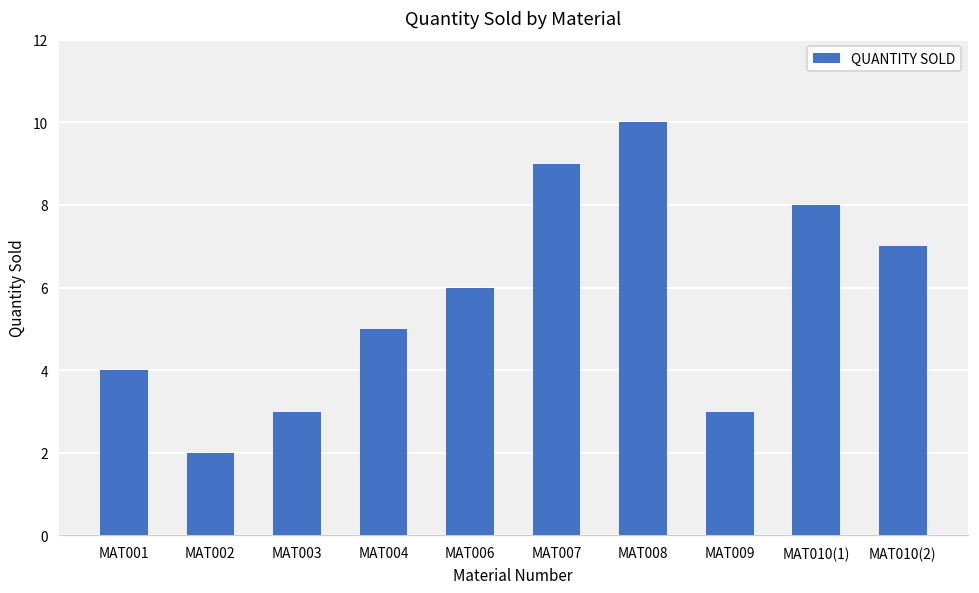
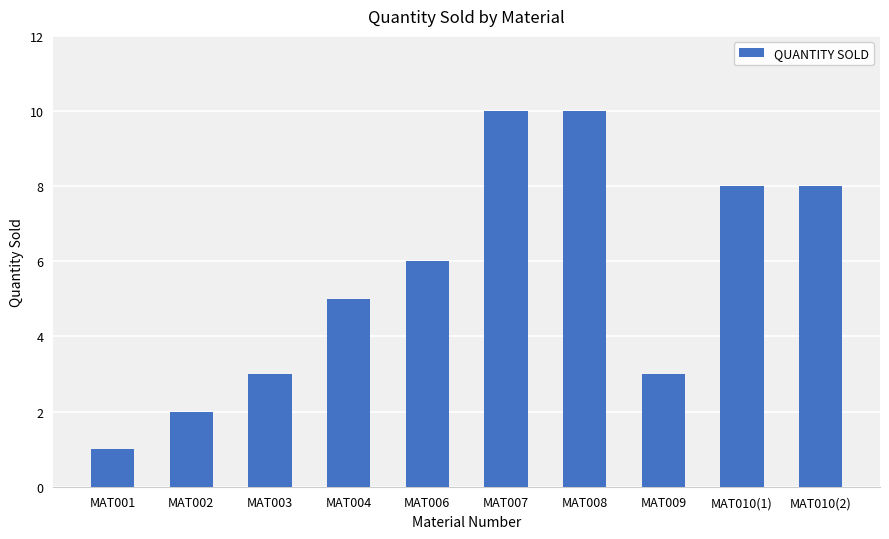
MAT001: 4 -> 1
MAT007: 9 -> 10
MAT010(2): 7 -> 8
